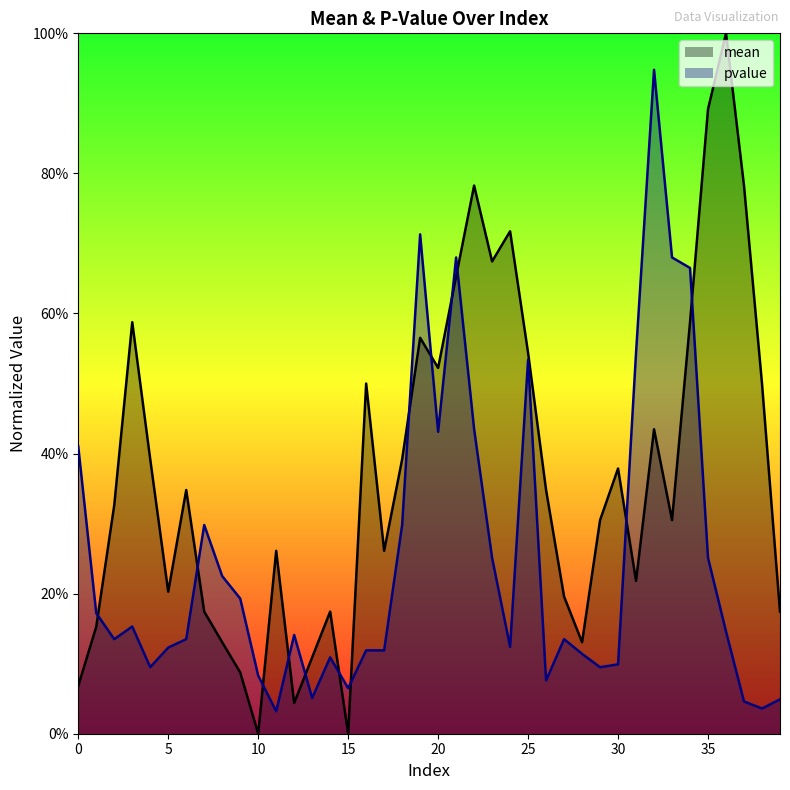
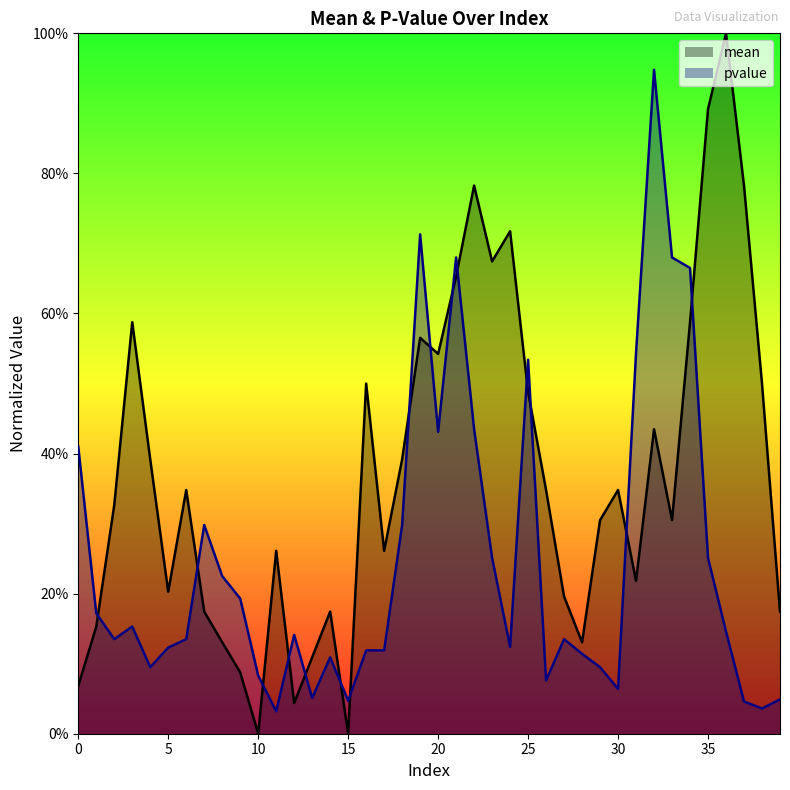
pvalue, 15: 7% -> 5%
mean, 20: 52% -> 54%
mean, 25: 54% -> 49%
mean, 30: 38% -> 35%
pvalue, 30: 10% -> 6%
